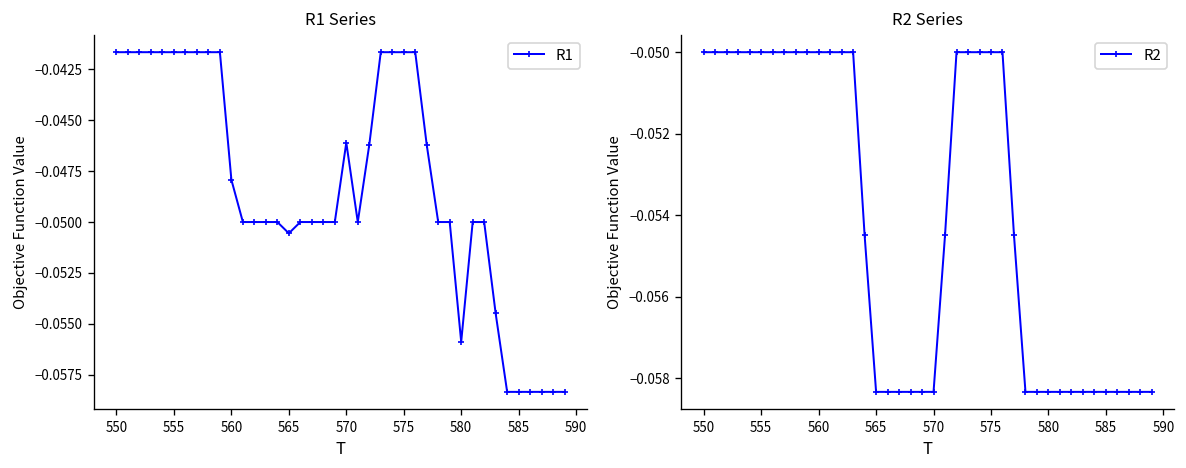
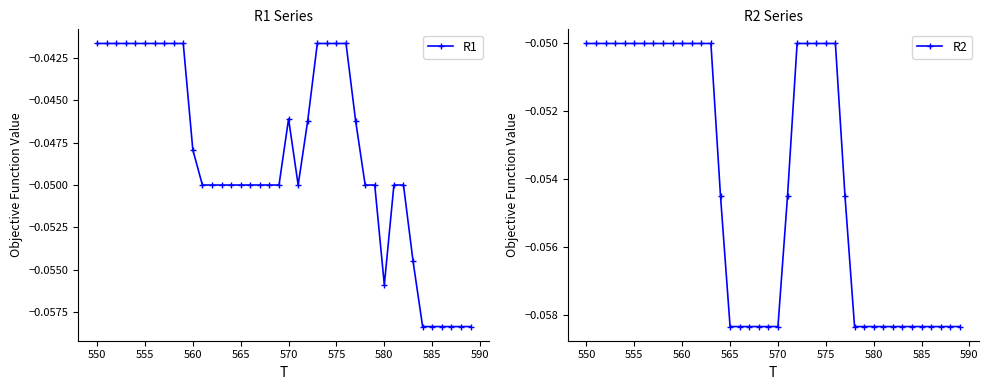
R1 Series, 565: -0.0506 -> -0.0500
